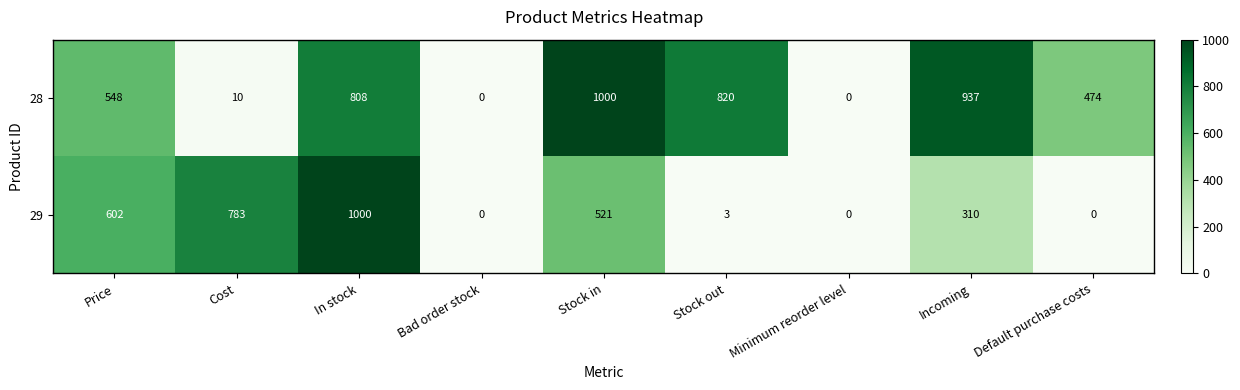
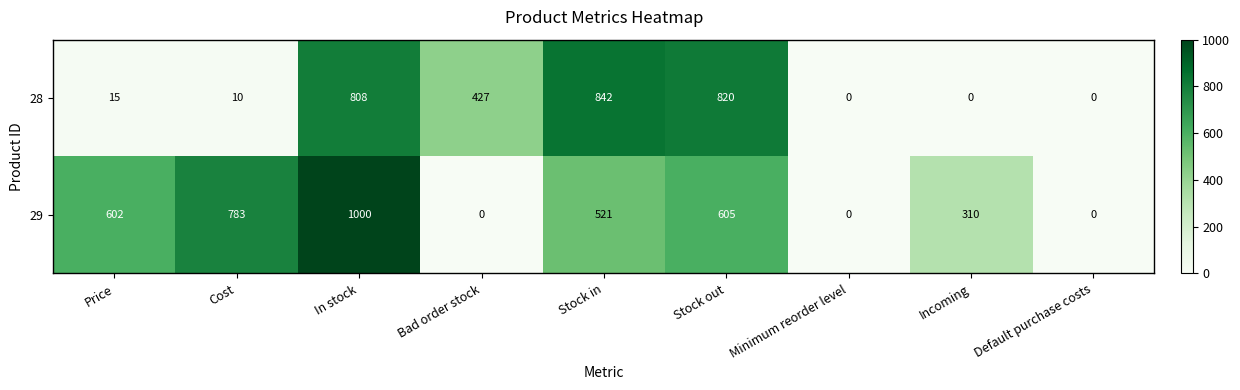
28, Price: 548 -> 15
28, Bad order stock: 0 -> 427
28, Stock in: 1000 -> 842
28, Incoming: 937 -> 0
28, Default purchase costs: 474 -> 0
29, Stock out: 3 -> 605
